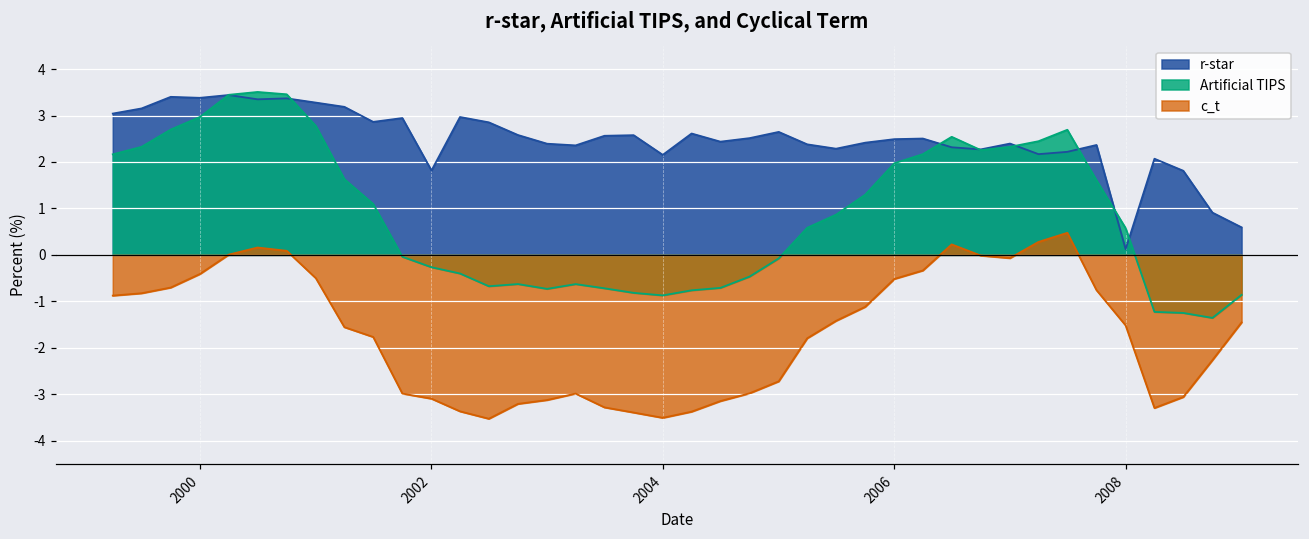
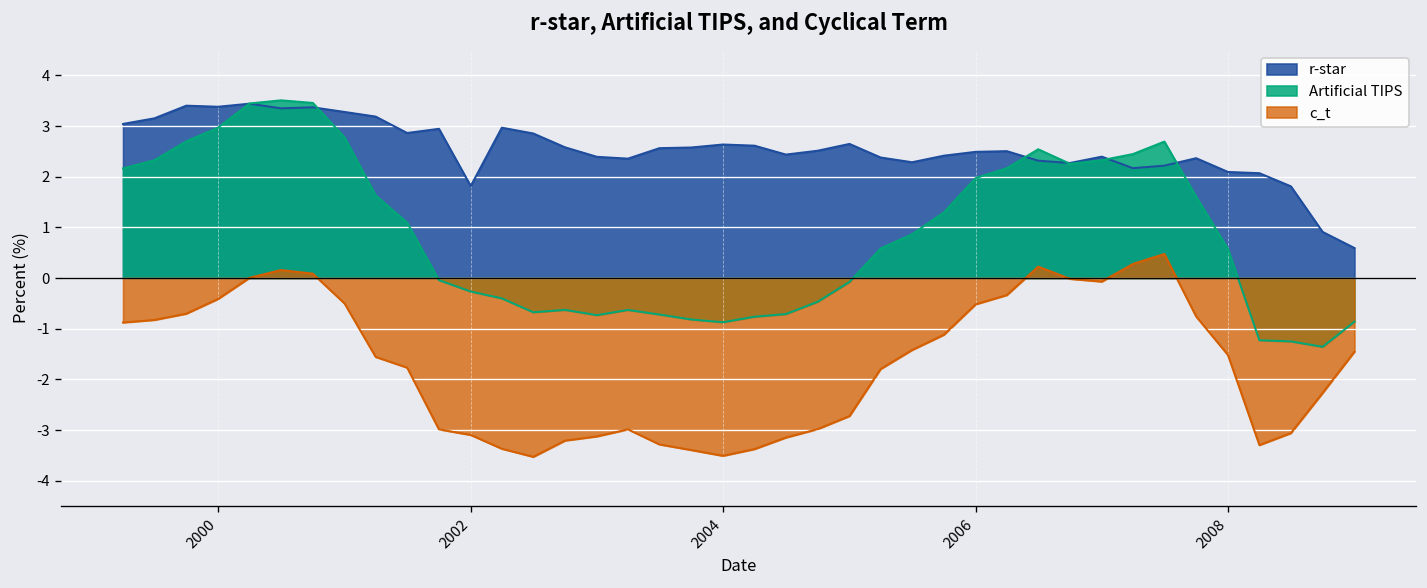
r-star, 2004: 2.2 -> 2.6
r-star, 2008: 0.1 -> 2.1
